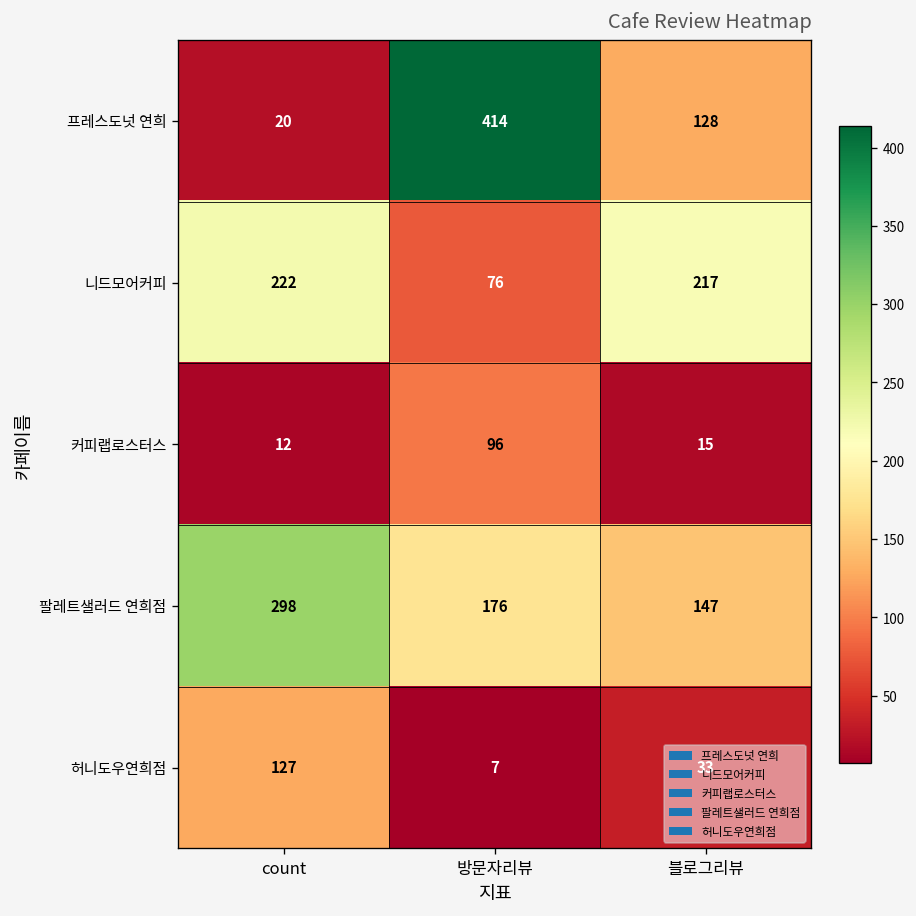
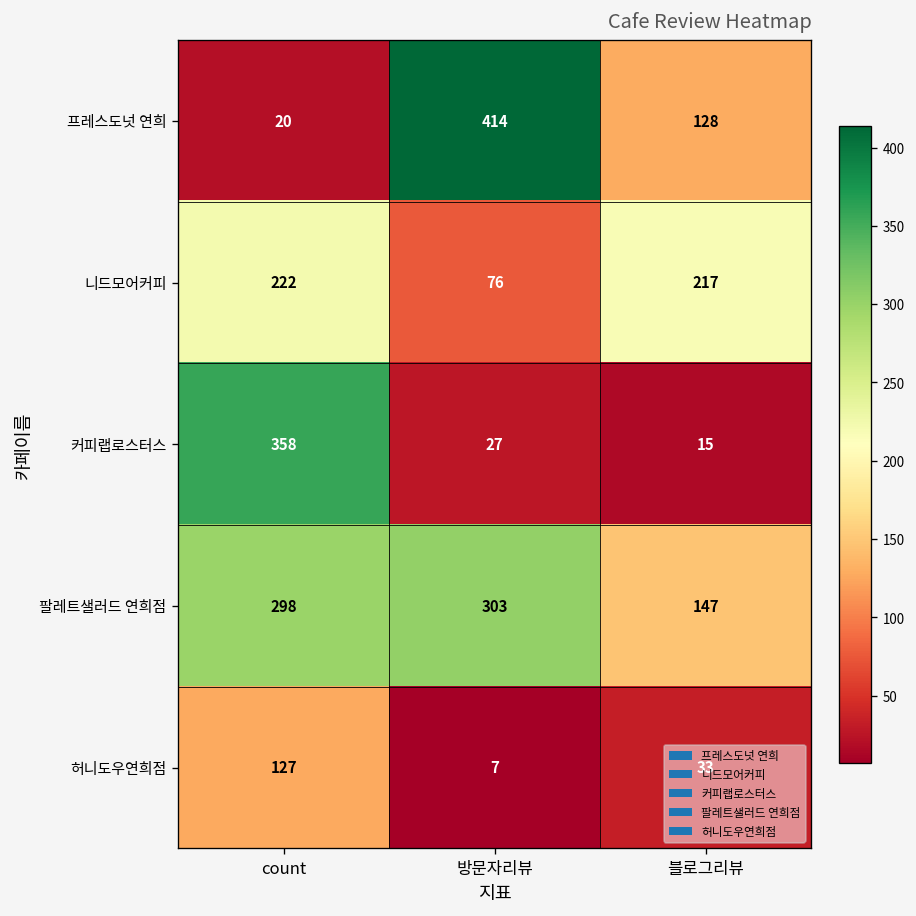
커피랩로스터스, count: 12 -> 358
커피랩로스터스, 방문자리뷰: 96 -> 27
팔레트샐러드 연희점, 방문자리뷰: 176 -> 303
